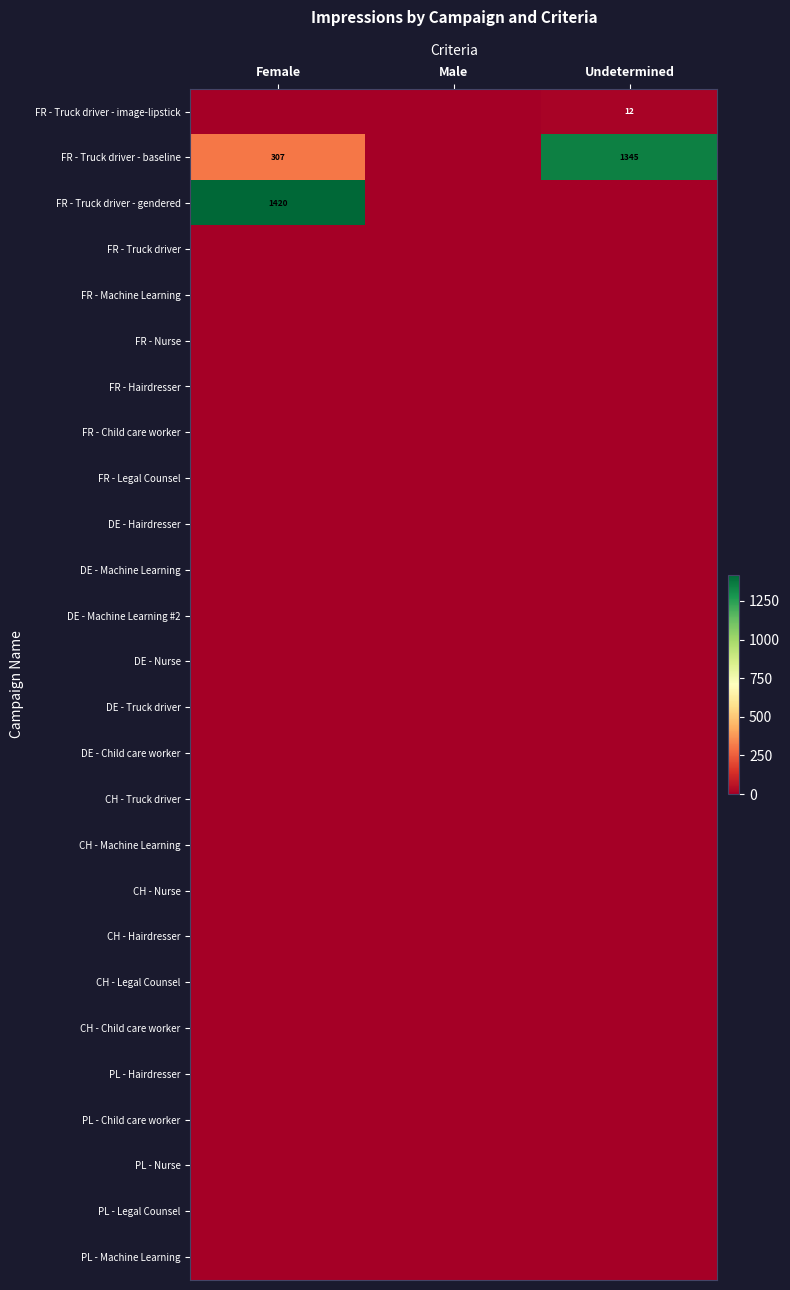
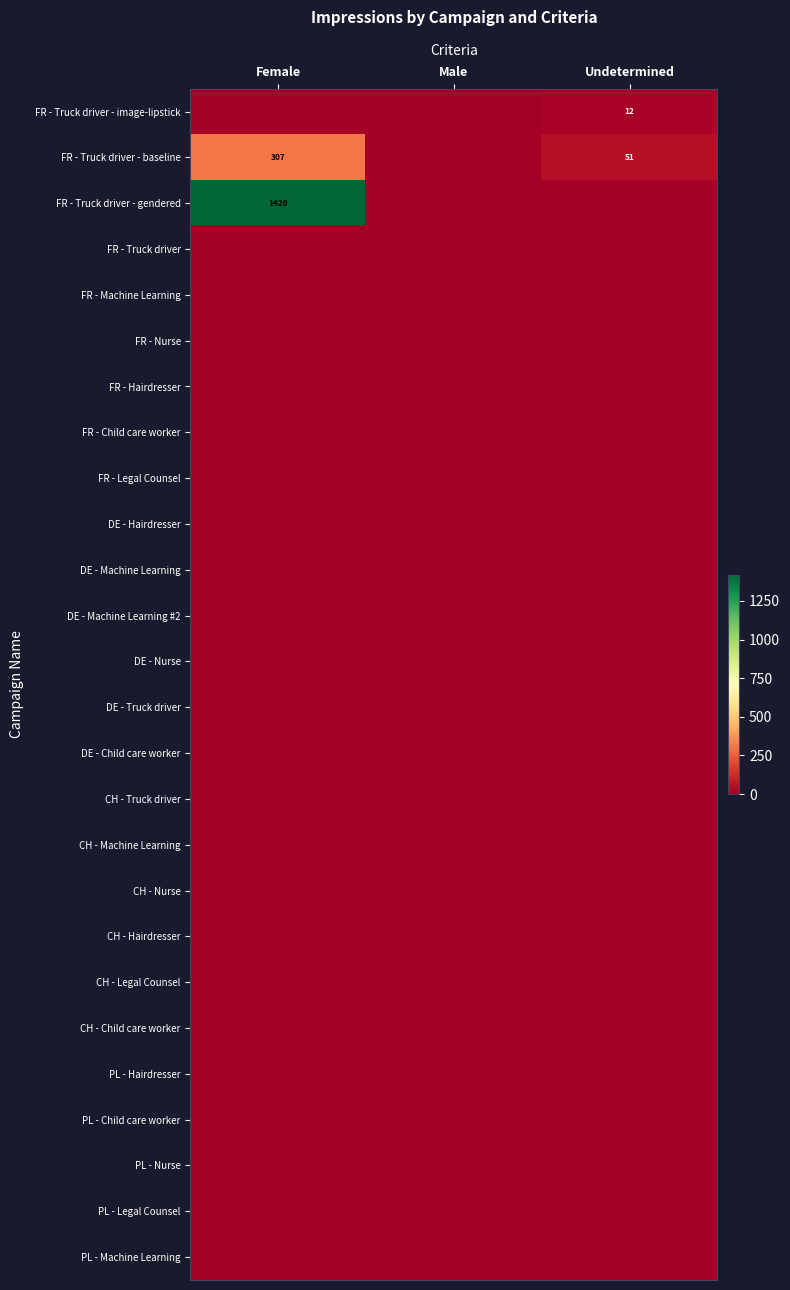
FR - Truck driver - baseline, Undetermined: 1345 -> 51
